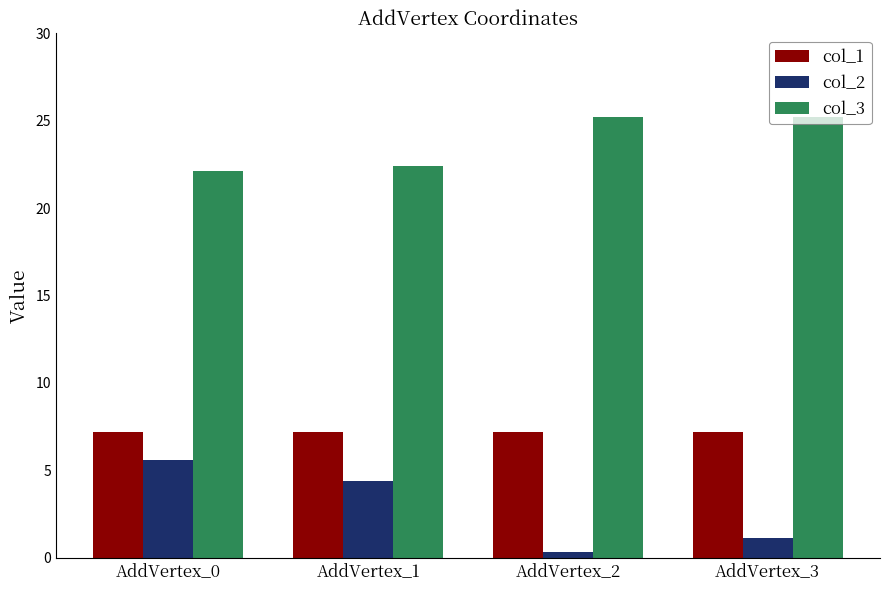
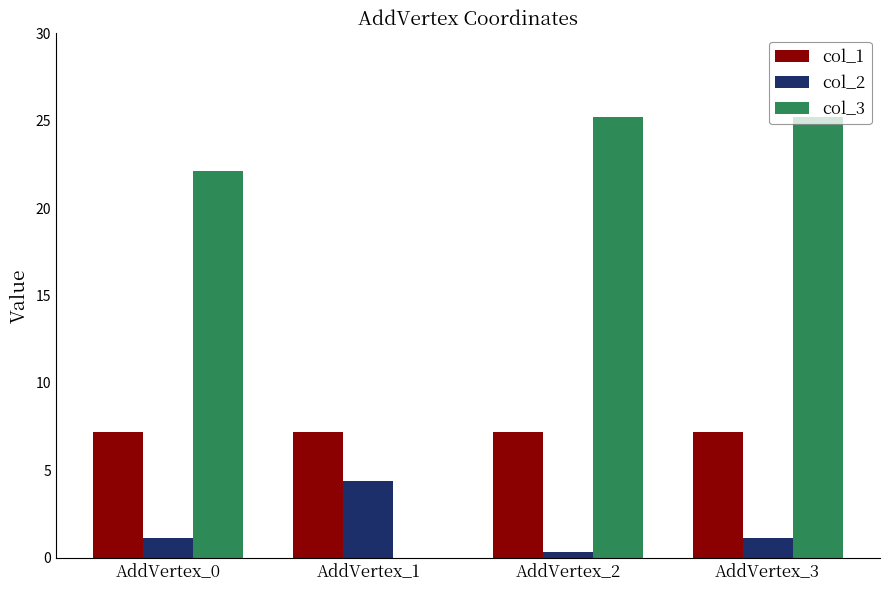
col_2, AddVertex_0: 5.6 -> 1.1
col_3, AddVertex_1: 22.4 -> 0.0
